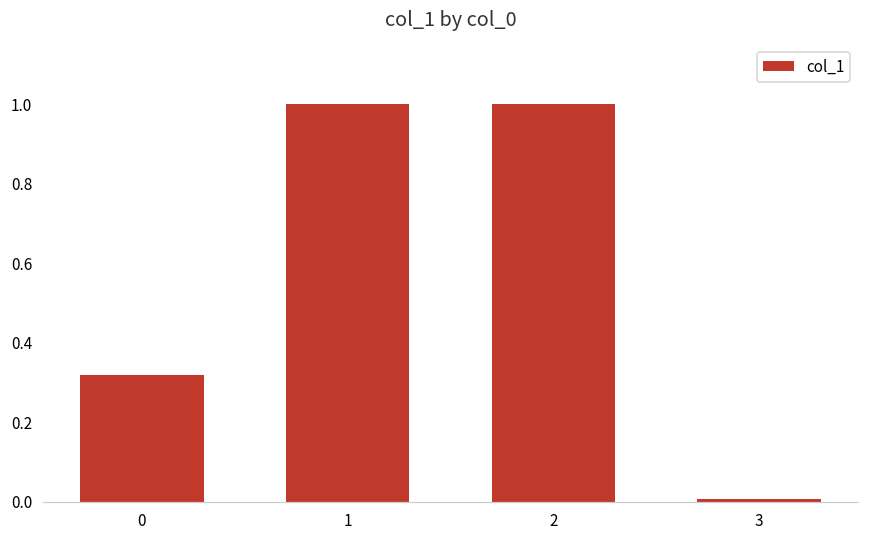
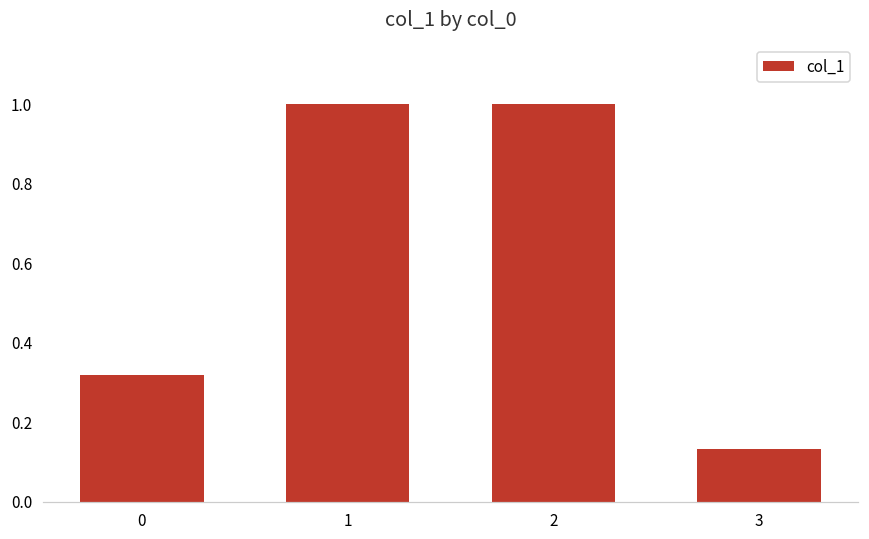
3: 0.01 -> 0.13
